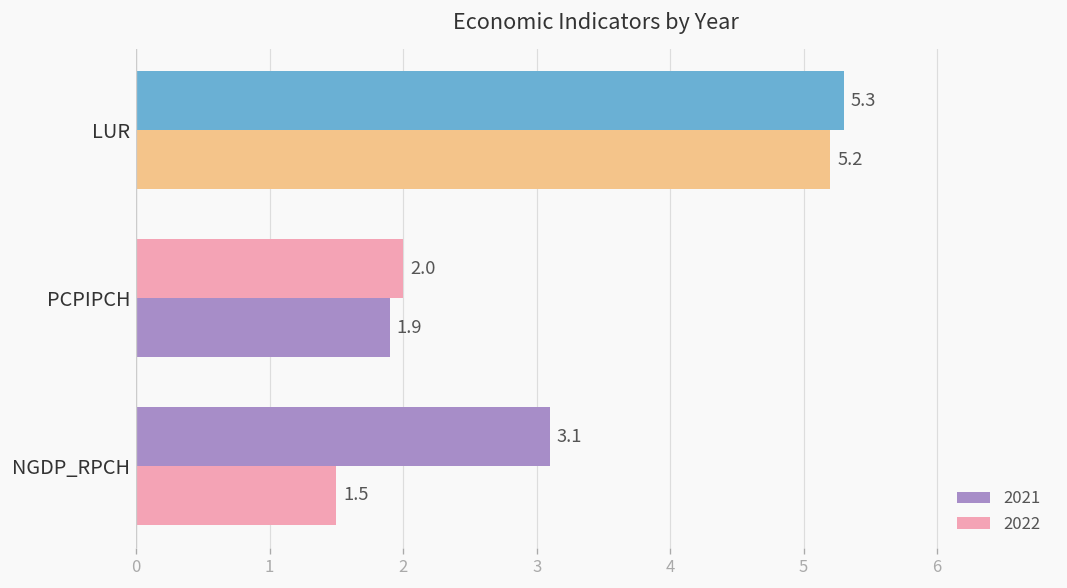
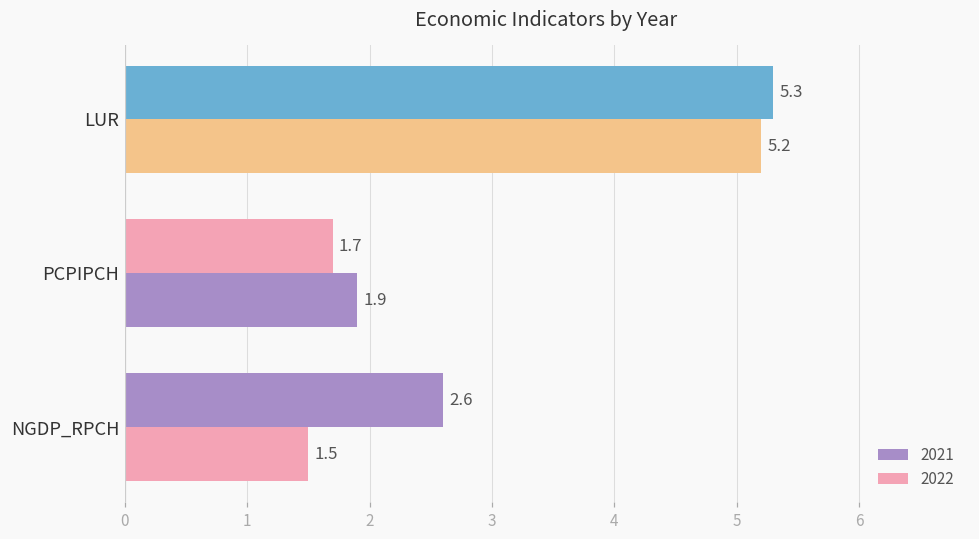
2021, PCPIPCH: 2.0 -> 1.7
2021, NGDP_RPCH: 3.1 -> 2.6
